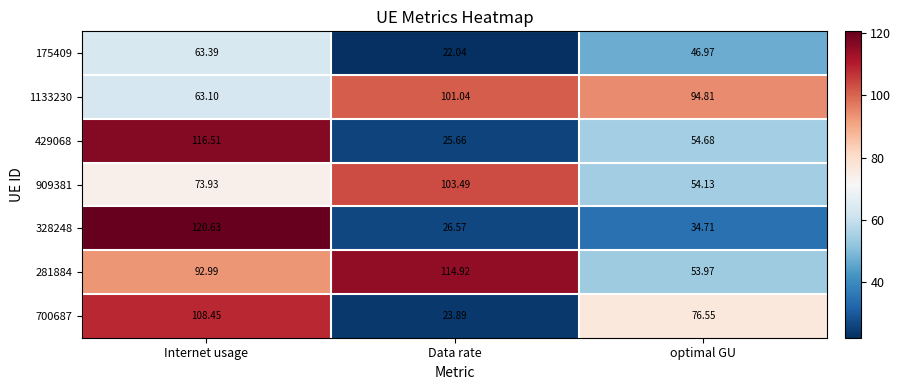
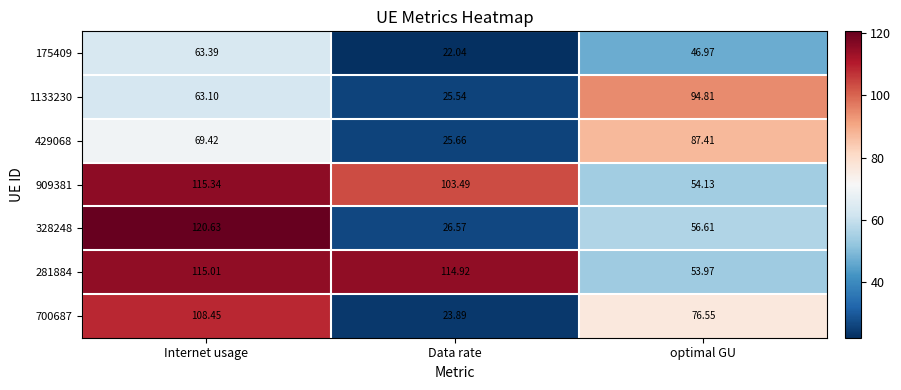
1133230, Data rate: 101.04 -> 25.54
429068, Internet usage: 116.51 -> 69.42
429068, optimal GU: 54.68 -> 87.41
909381, Internet usage: 73.93 -> 115.34
328248, optimal GU: 34.71 -> 56.61
281884, Internet usage: 92.99 -> 115.01
